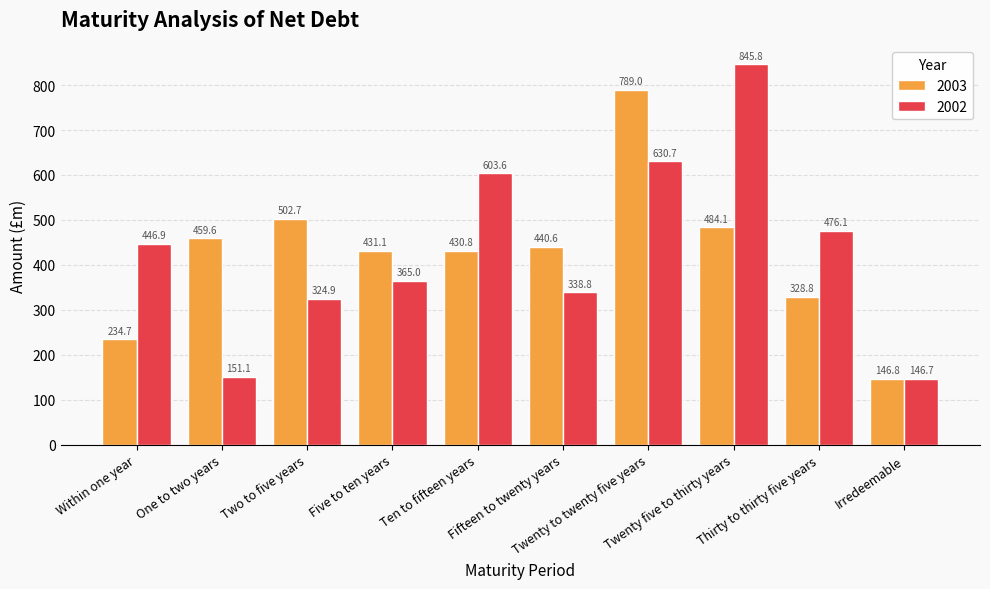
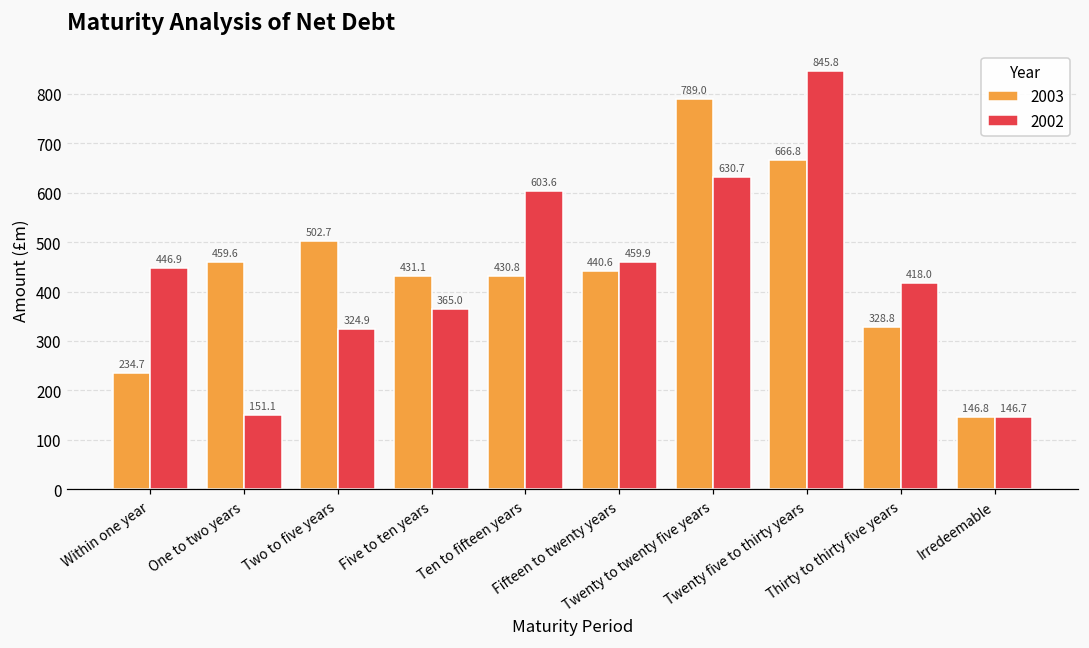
2002, Fifteen to twenty years: 338.8 -> 459.9
2003, Twenty five to thirty years: 484.1 -> 666.8
2002, Thirty to thirty five years: 476.1 -> 418.0
